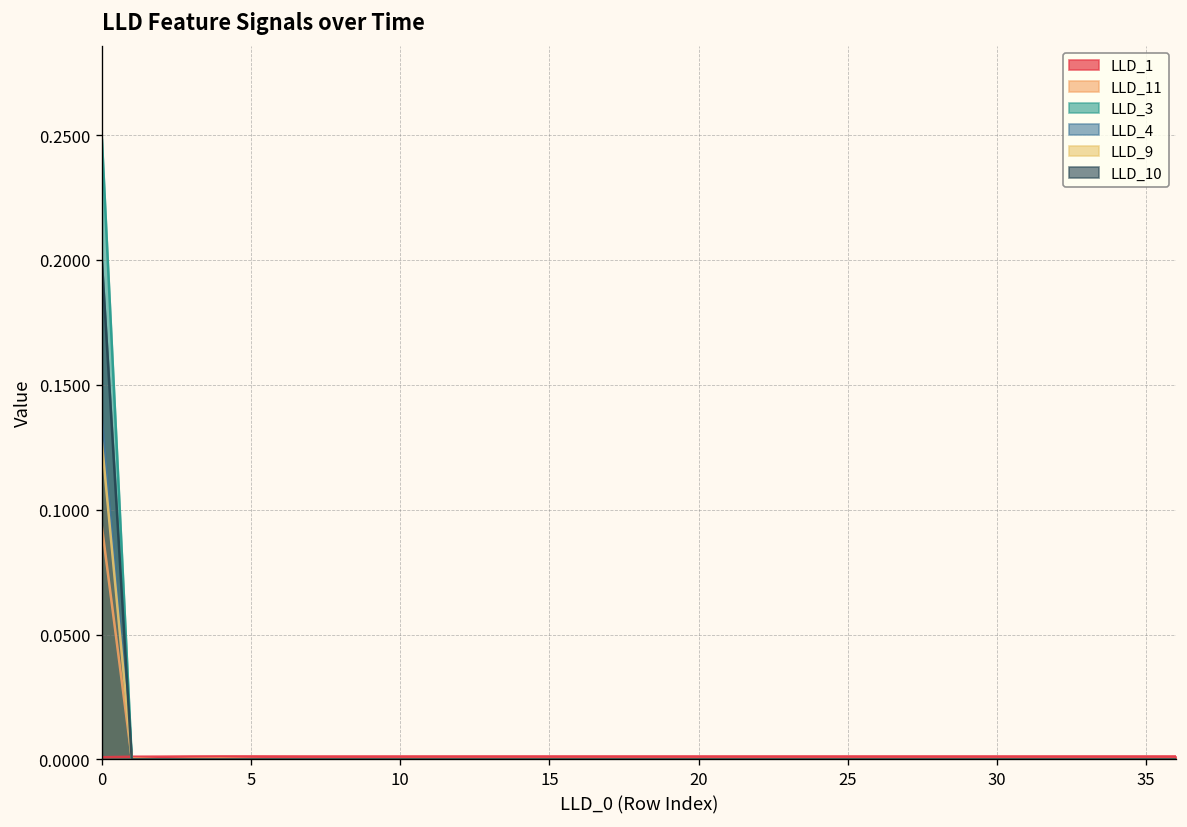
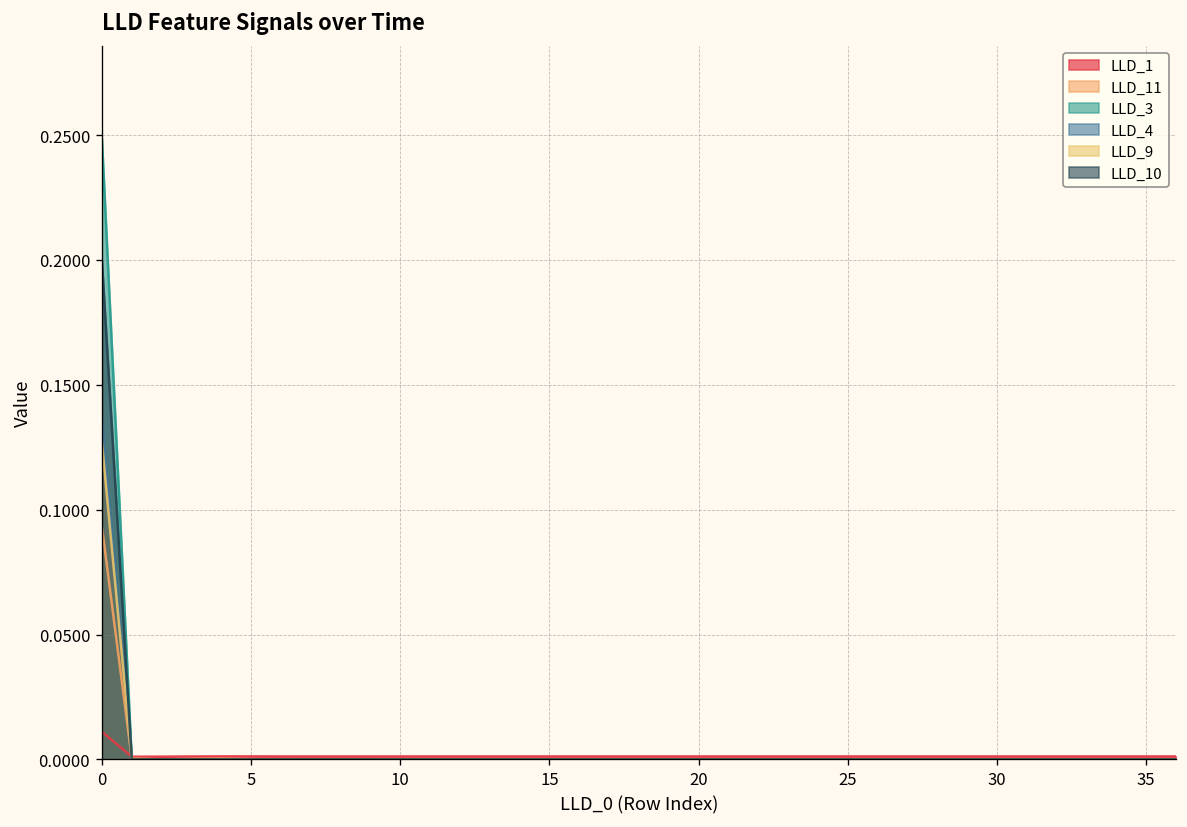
LLD_1, 0: 0.001 -> 0.011
